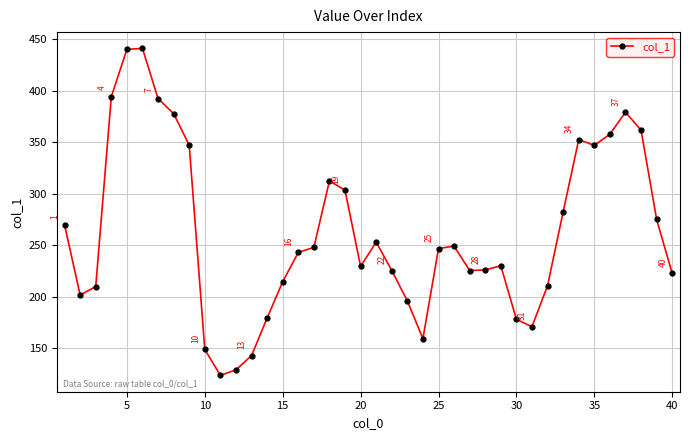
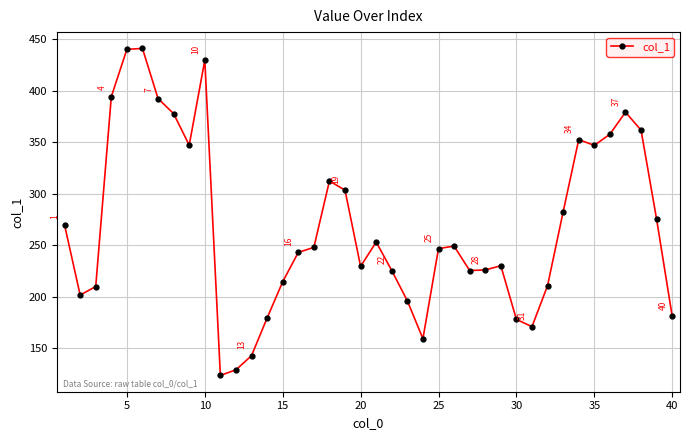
10: 149 -> 430
40: 223 -> 181
